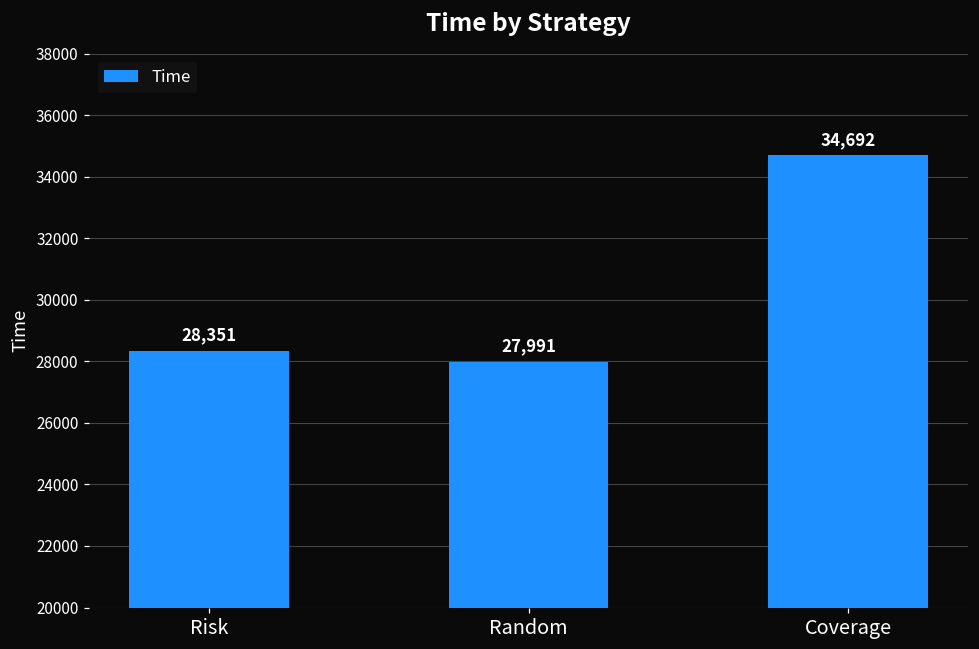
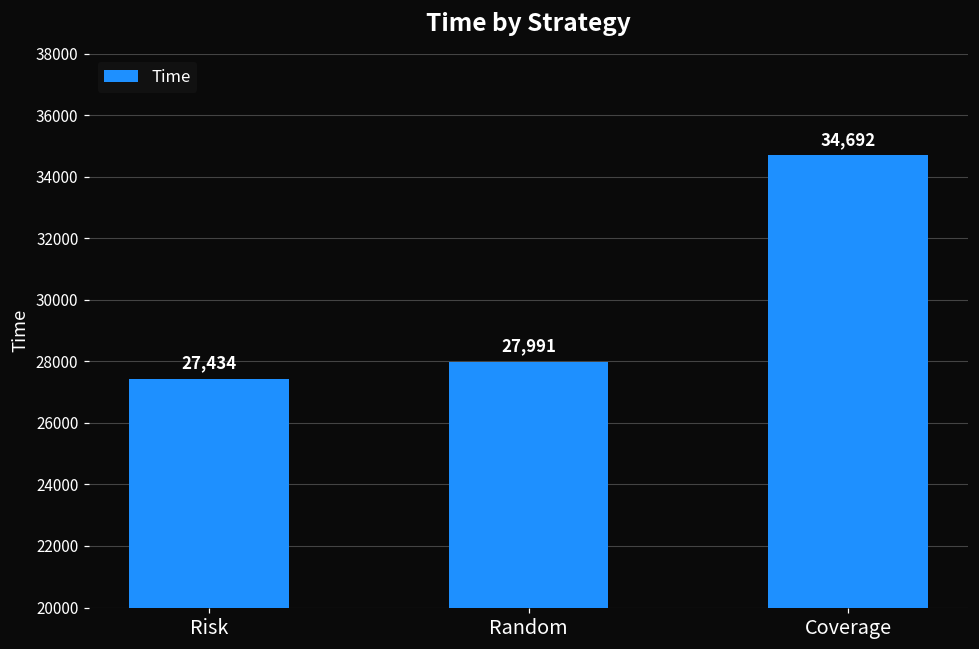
Risk: 28,351 -> 27,434
